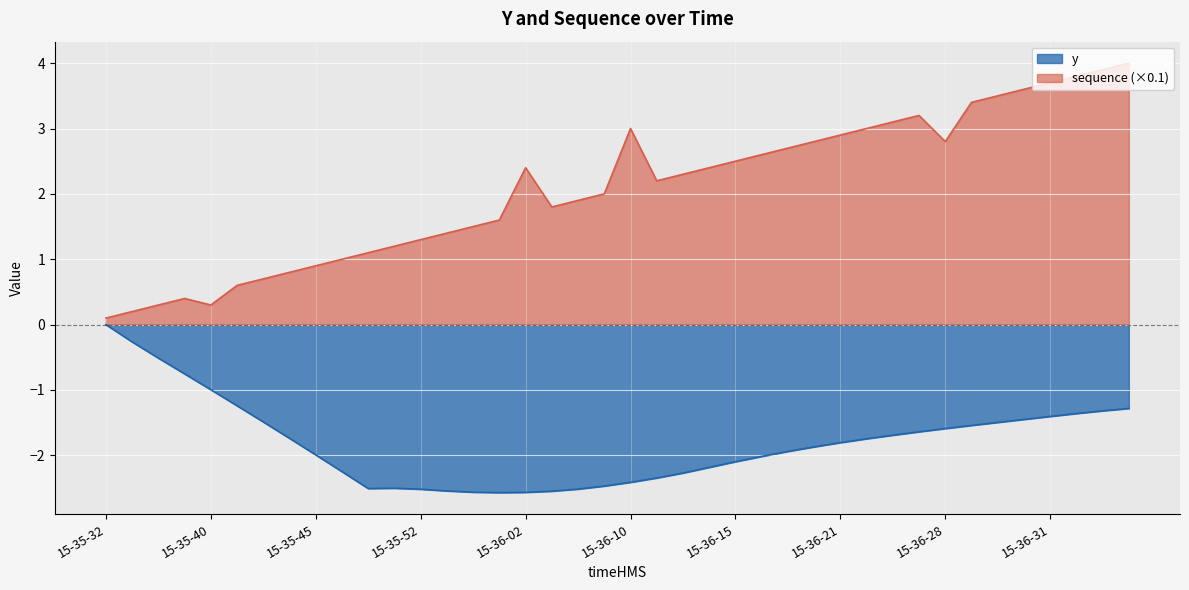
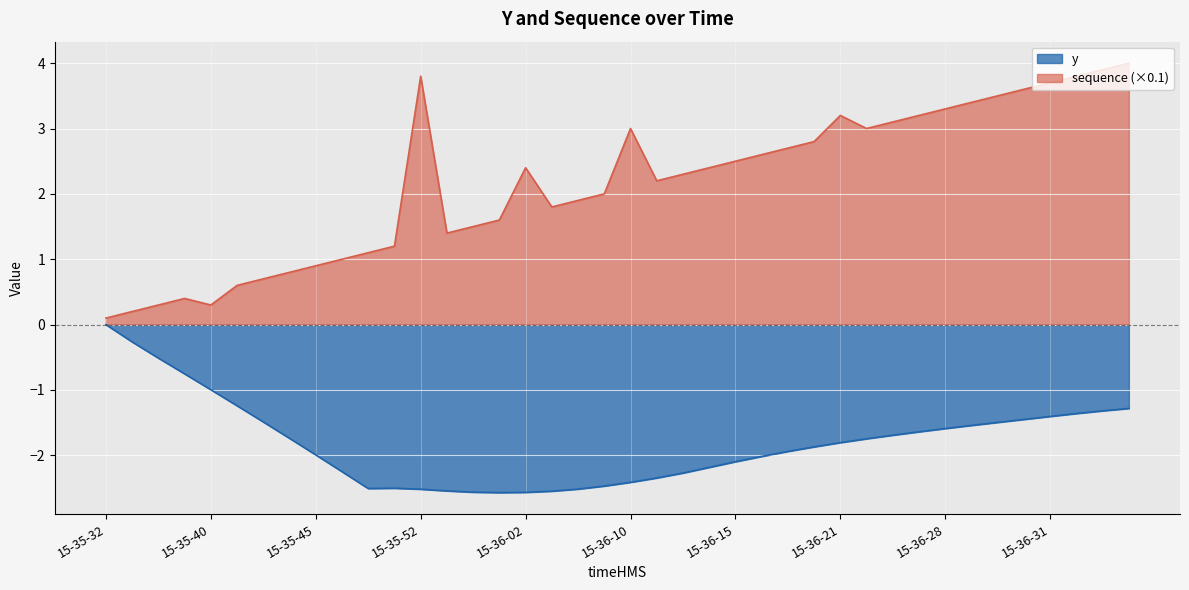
sequence (×0.1), 15-35-52: 1.3 -> 3.8
sequence (×0.1), 15-36-21: 2.9 -> 3.2
sequence (×0.1), 15-36-28: 2.8 -> 3.3
